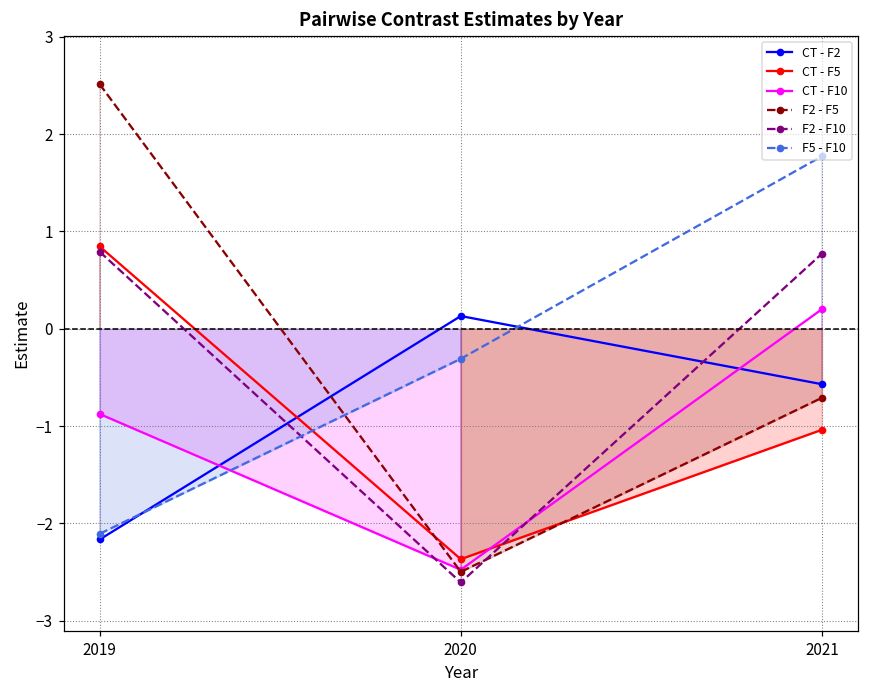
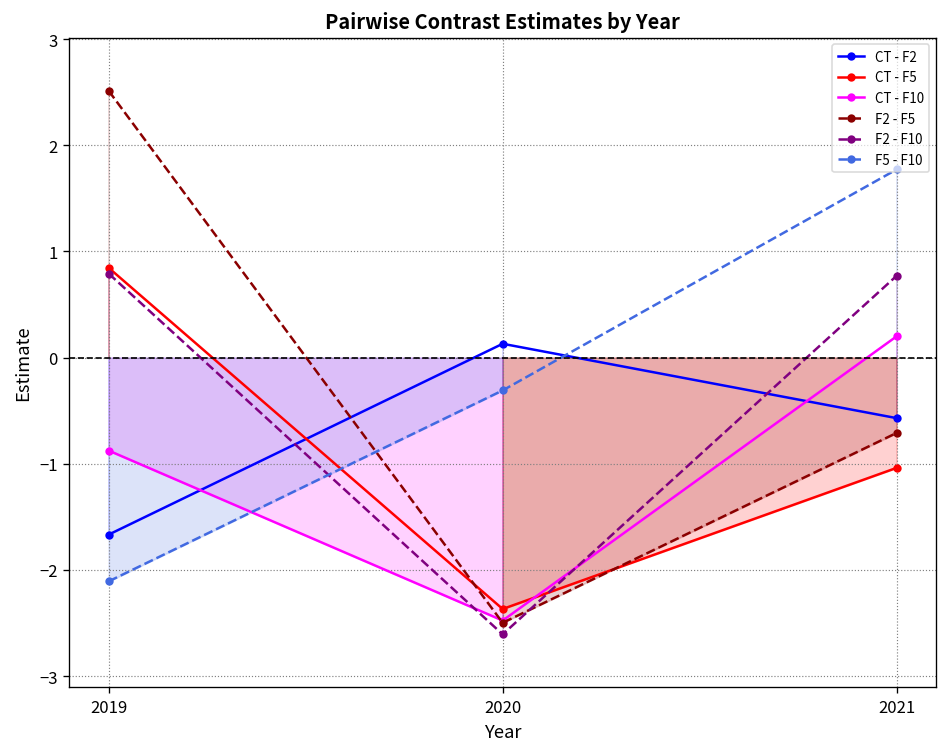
CT - F2, 2019: -2.2 -> -1.7
